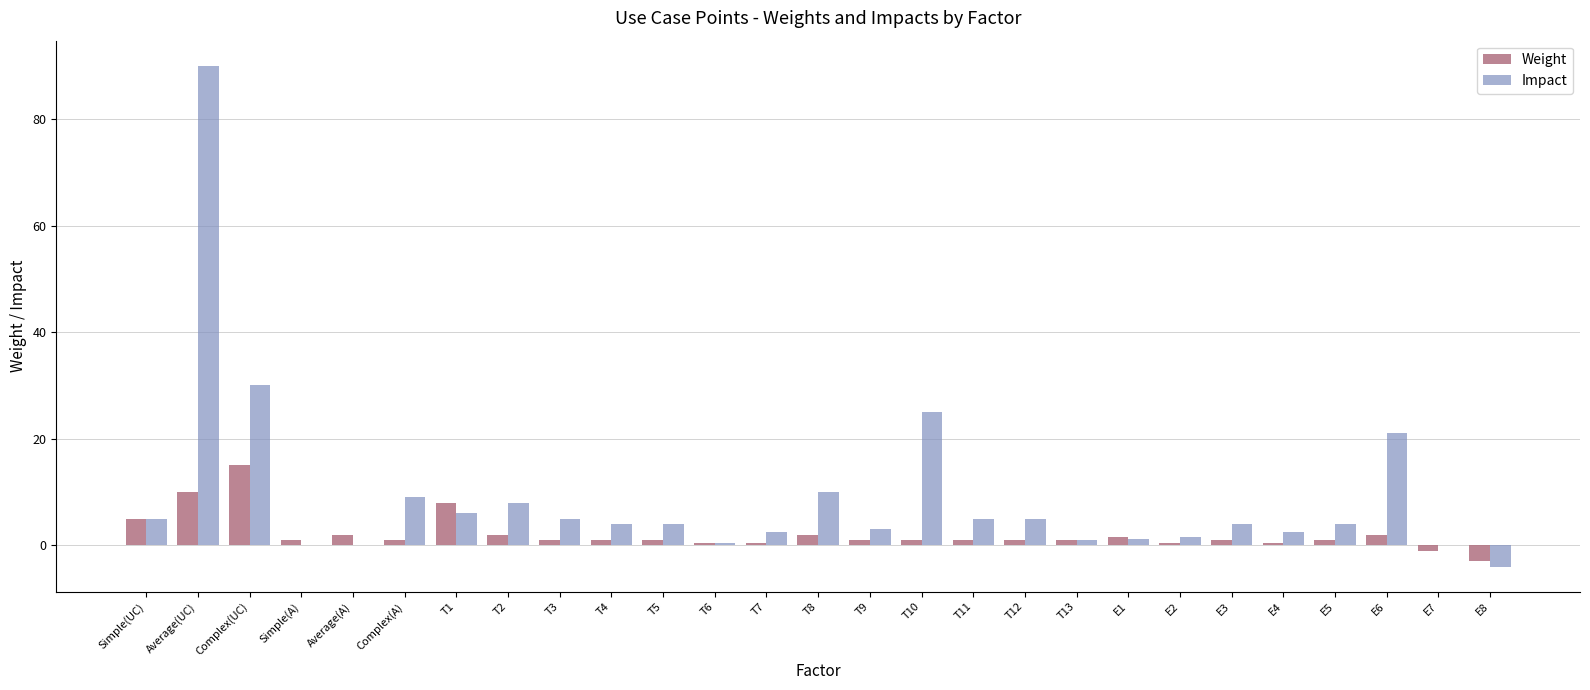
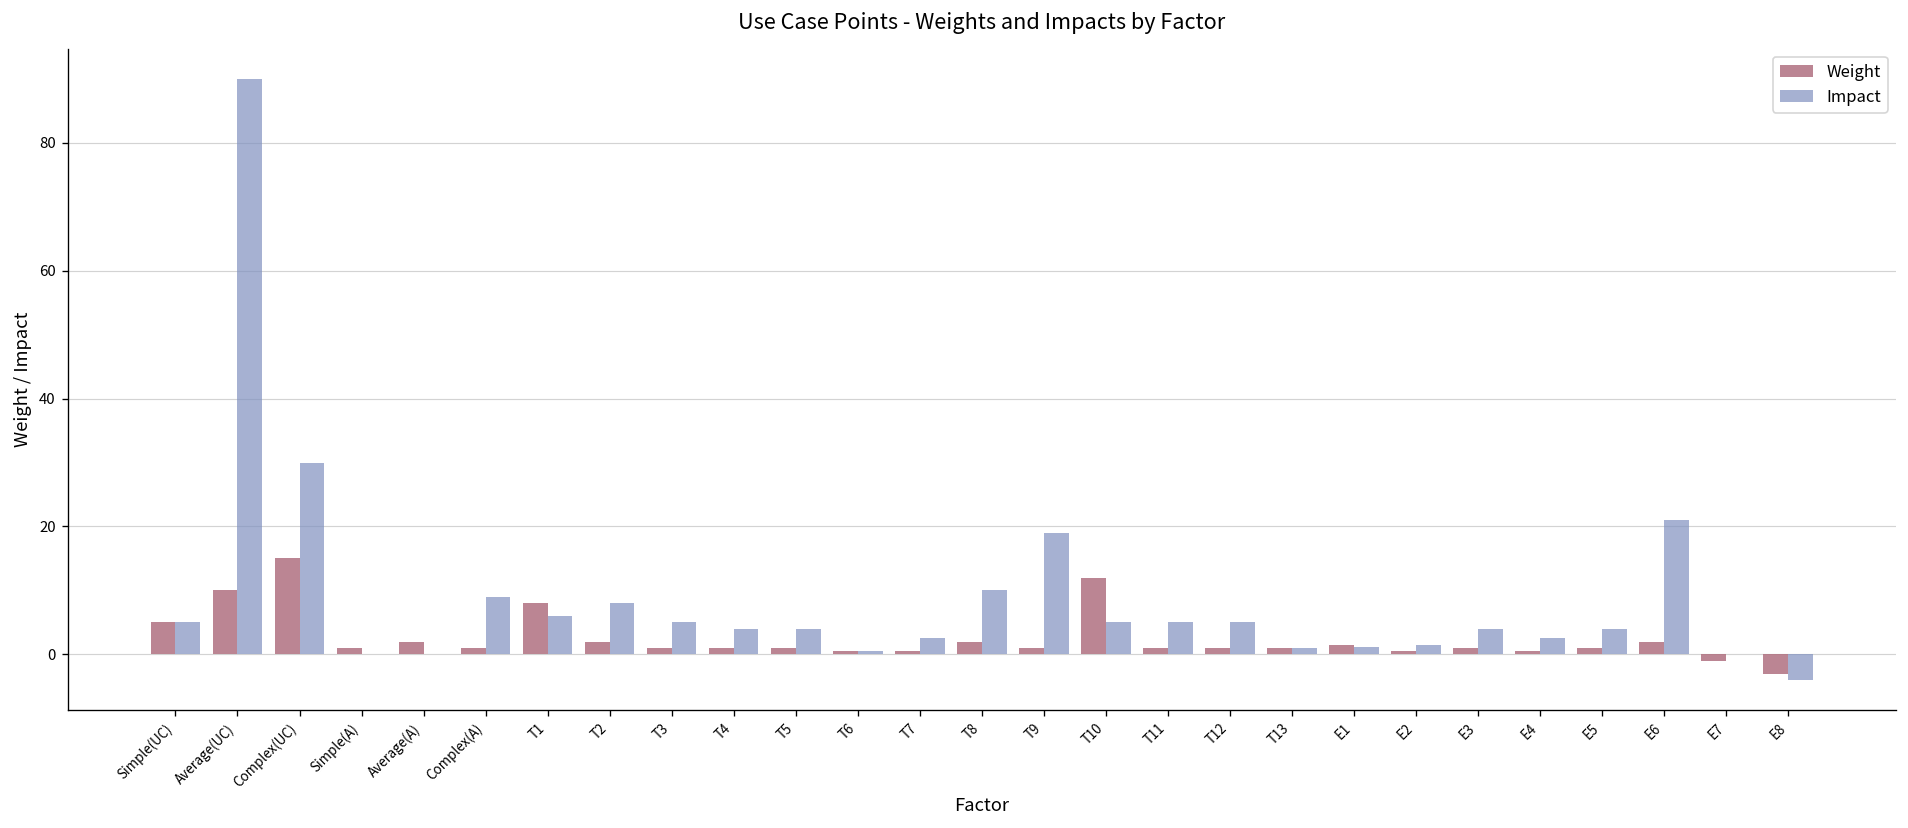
Impact, T9: 3 -> 19
Weight, T10: 1 -> 12
Impact, T10: 25 -> 5
